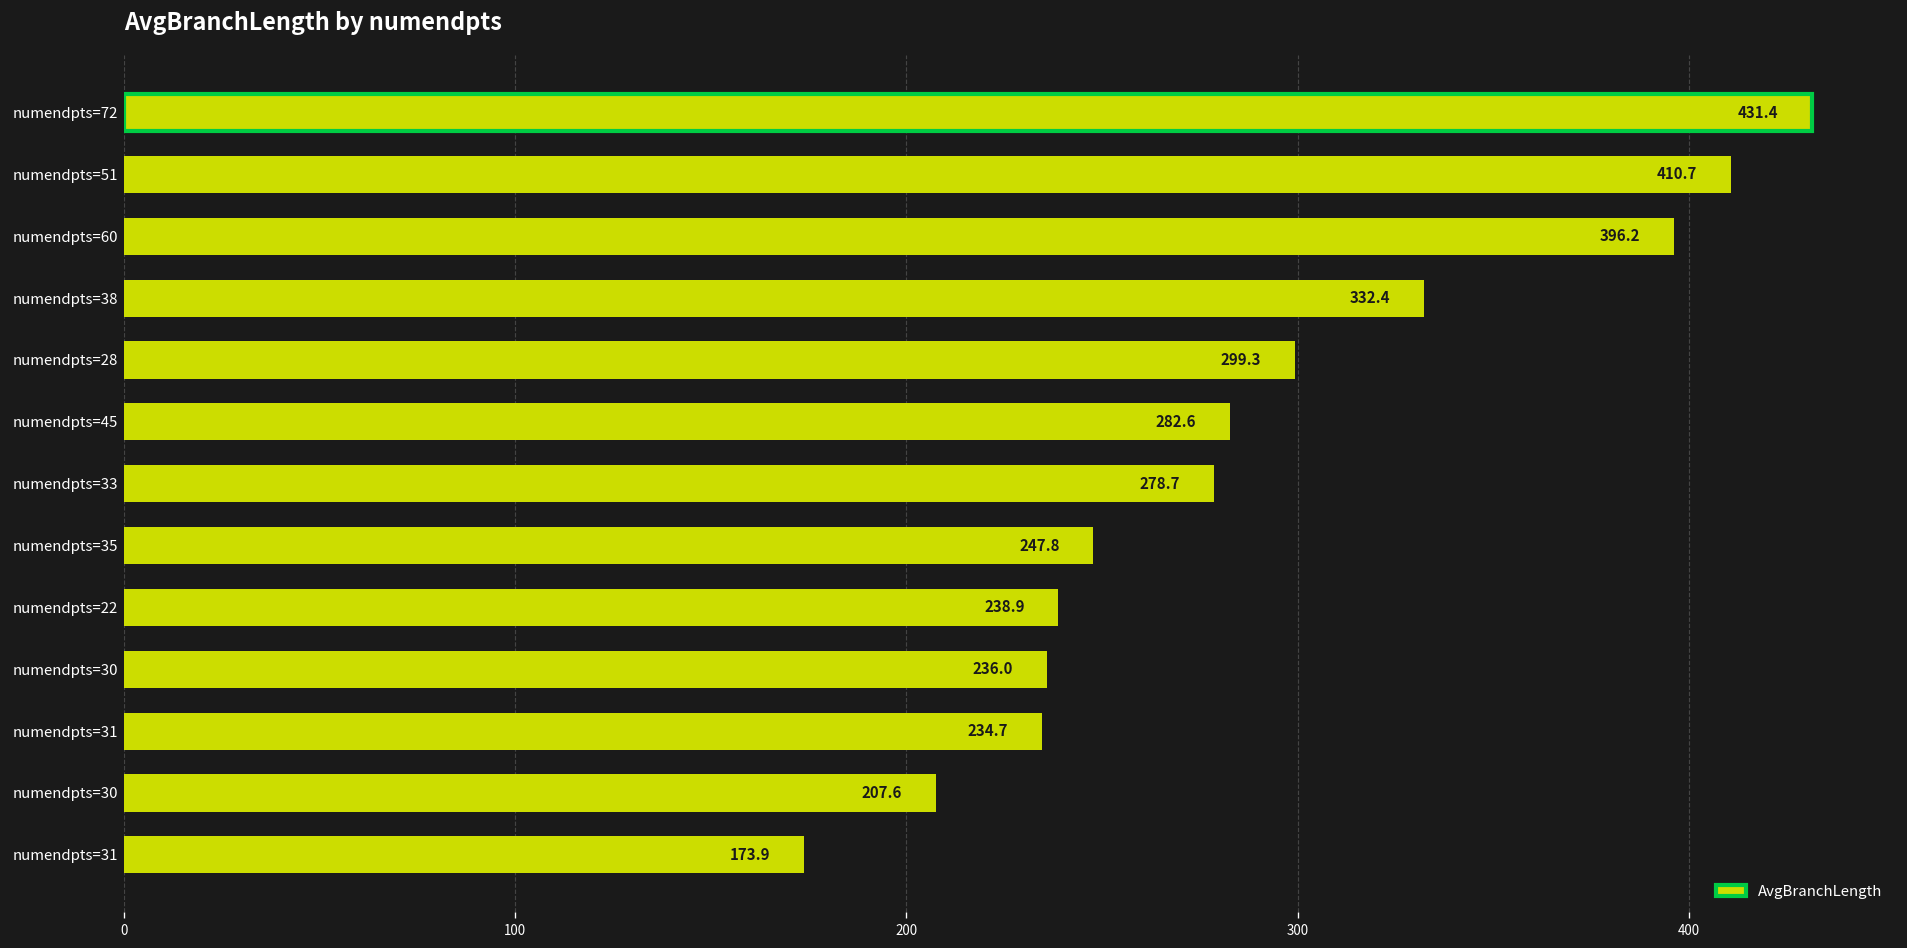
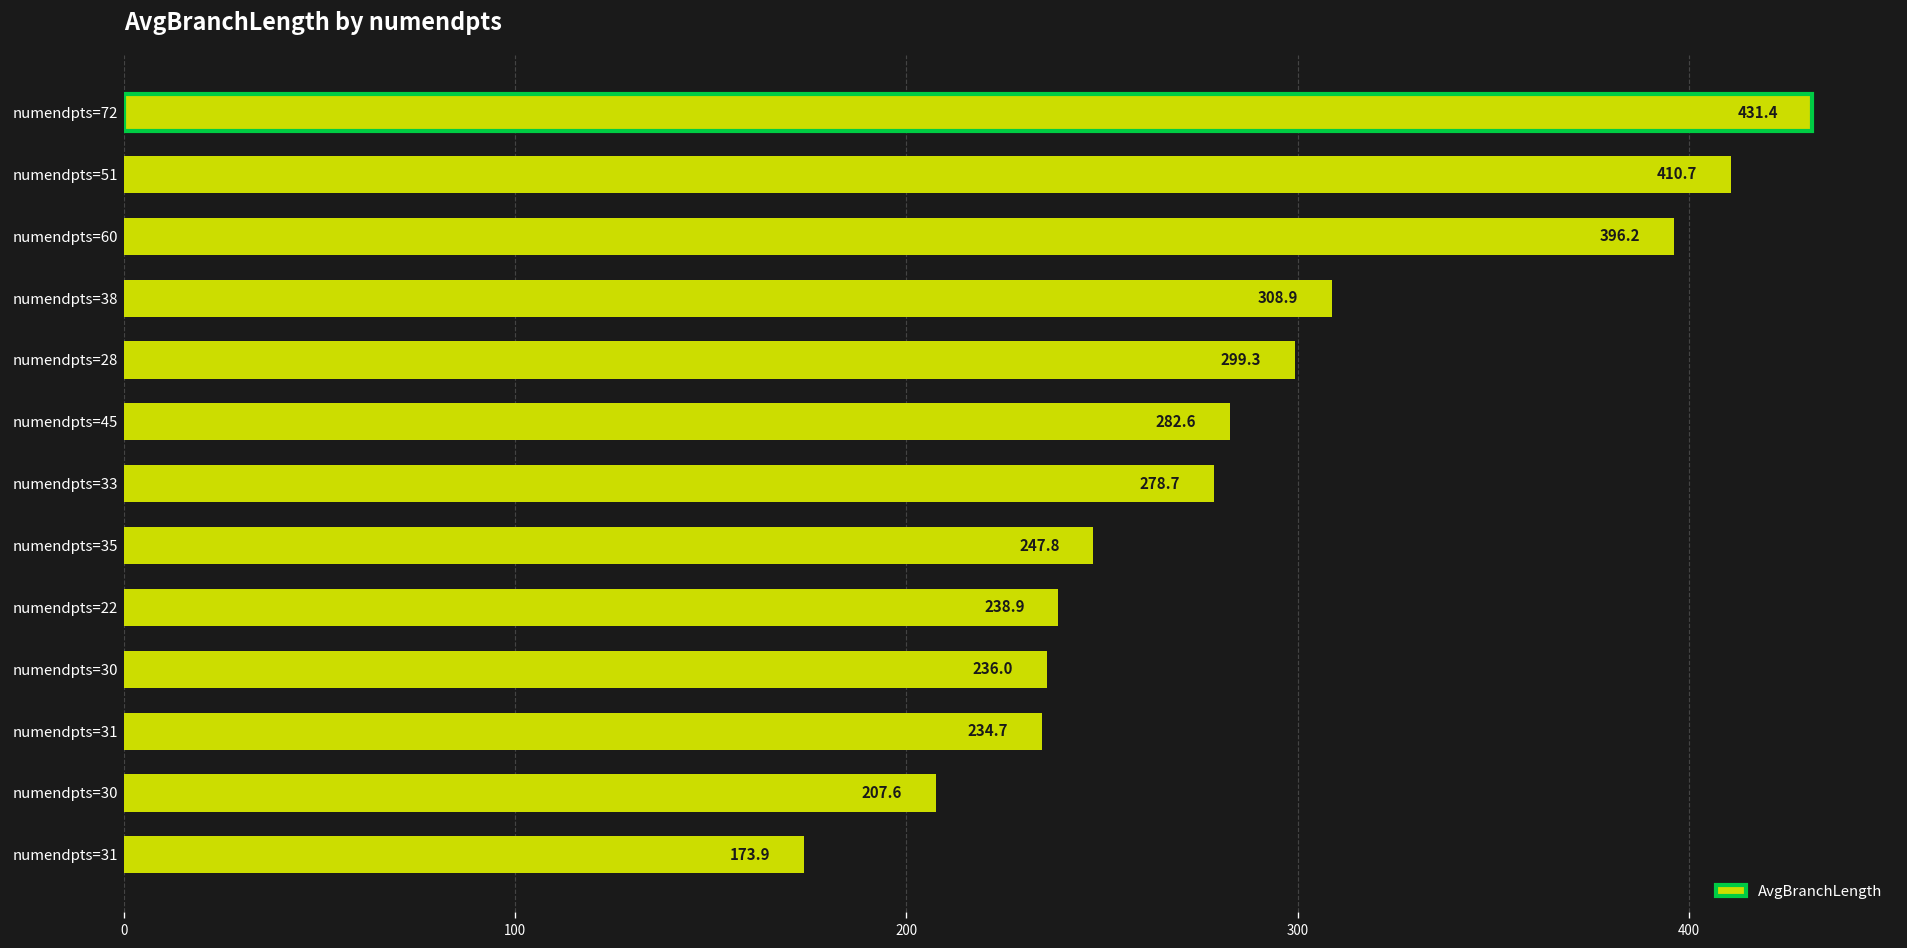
numendpts=38: 332.4 -> 308.9
